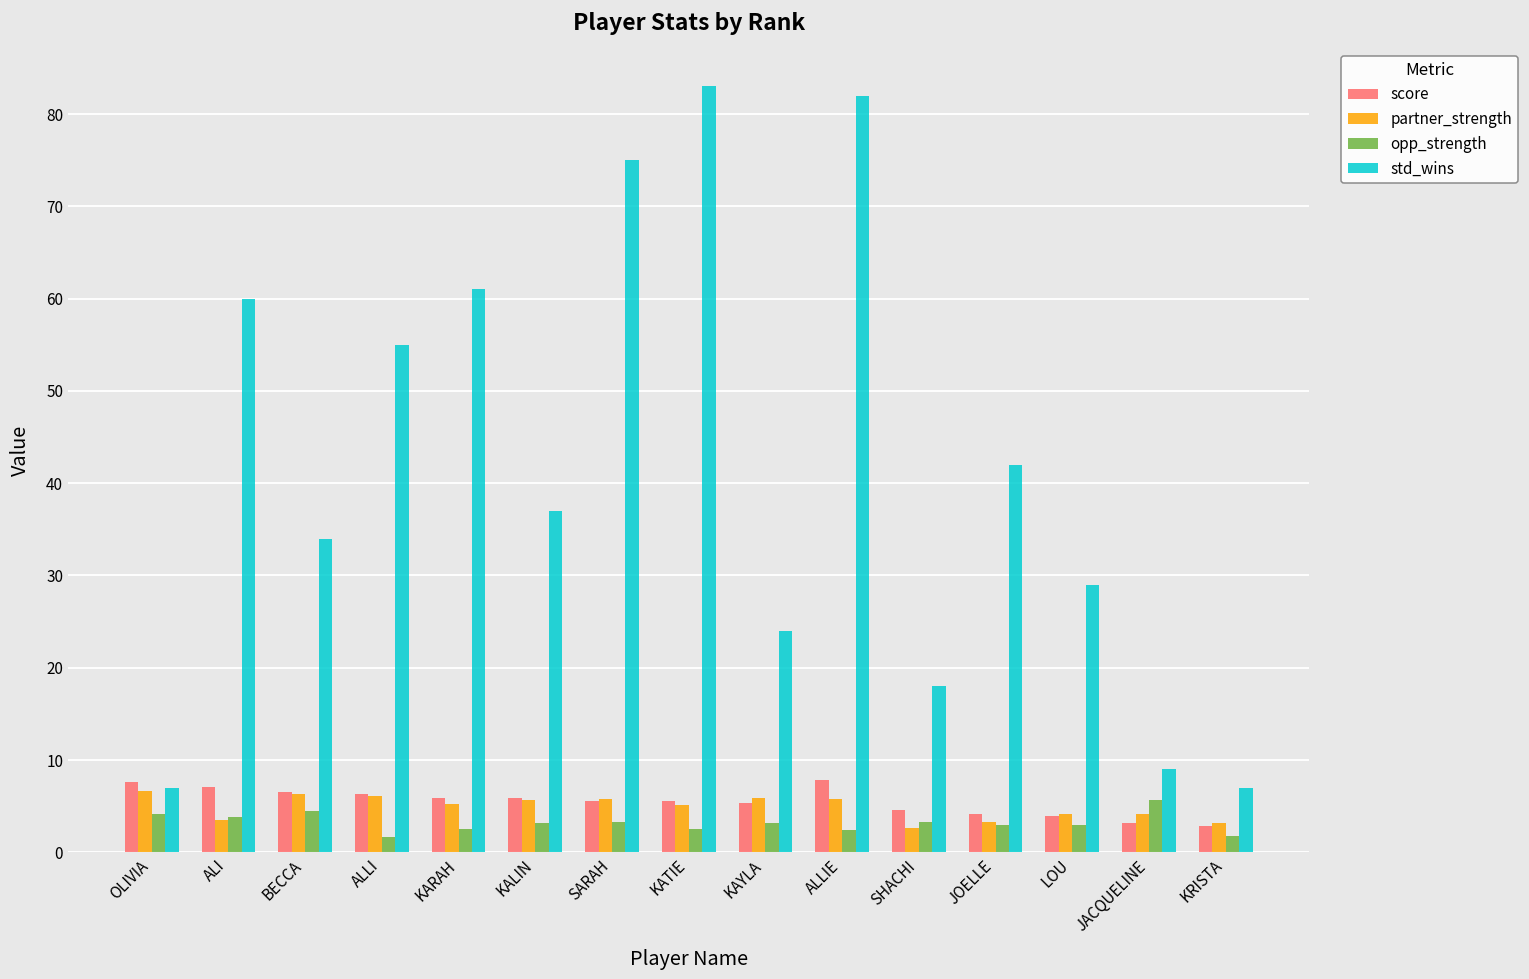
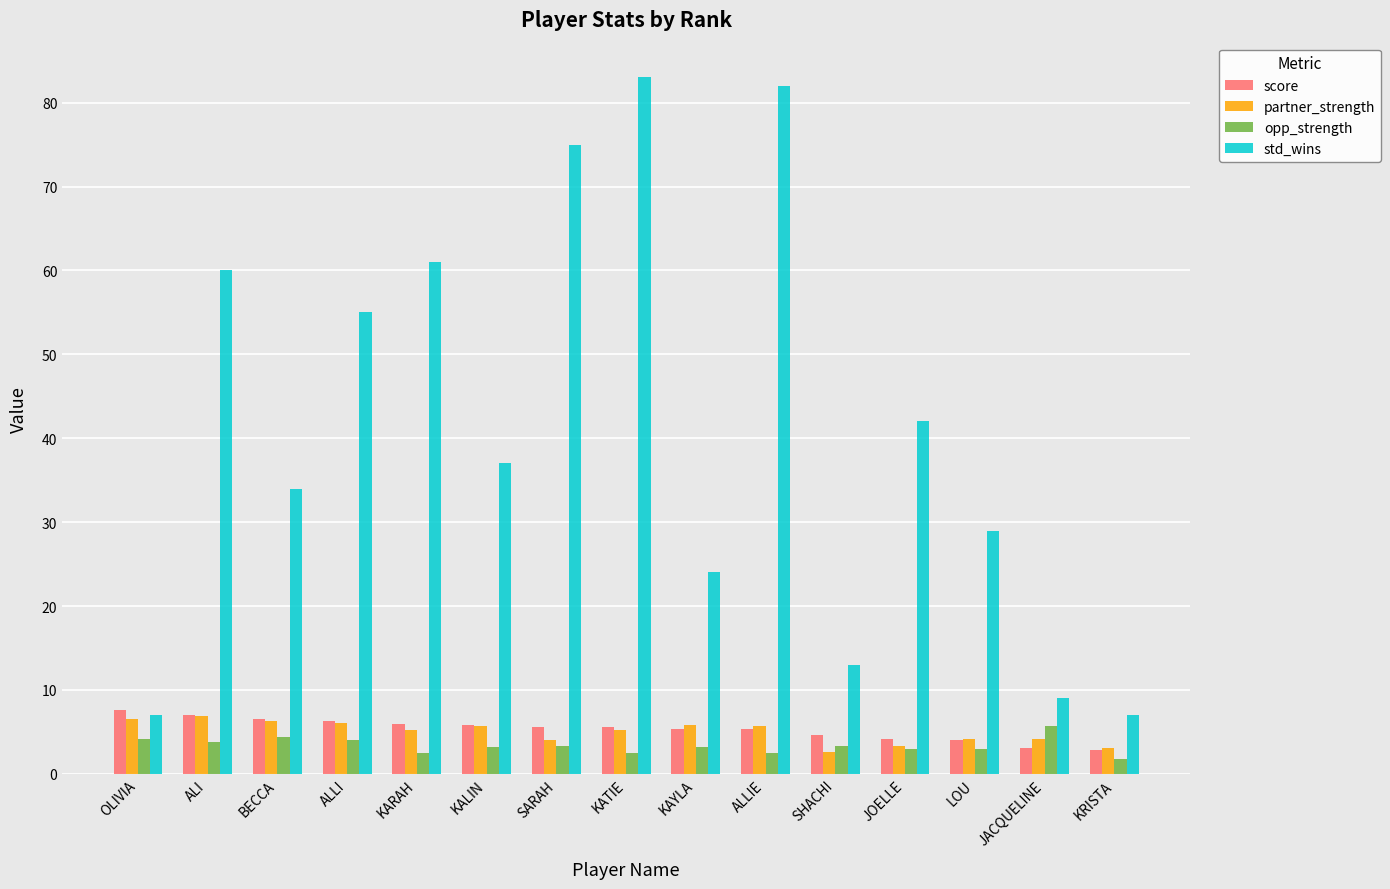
partner_strength, ALI: 4 -> 7
opp_strength, ALLI: 2 -> 4
partner_strength, SARAH: 6 -> 4
score, ALLIE: 8 -> 5
std_wins, SHACHI: 18 -> 13
